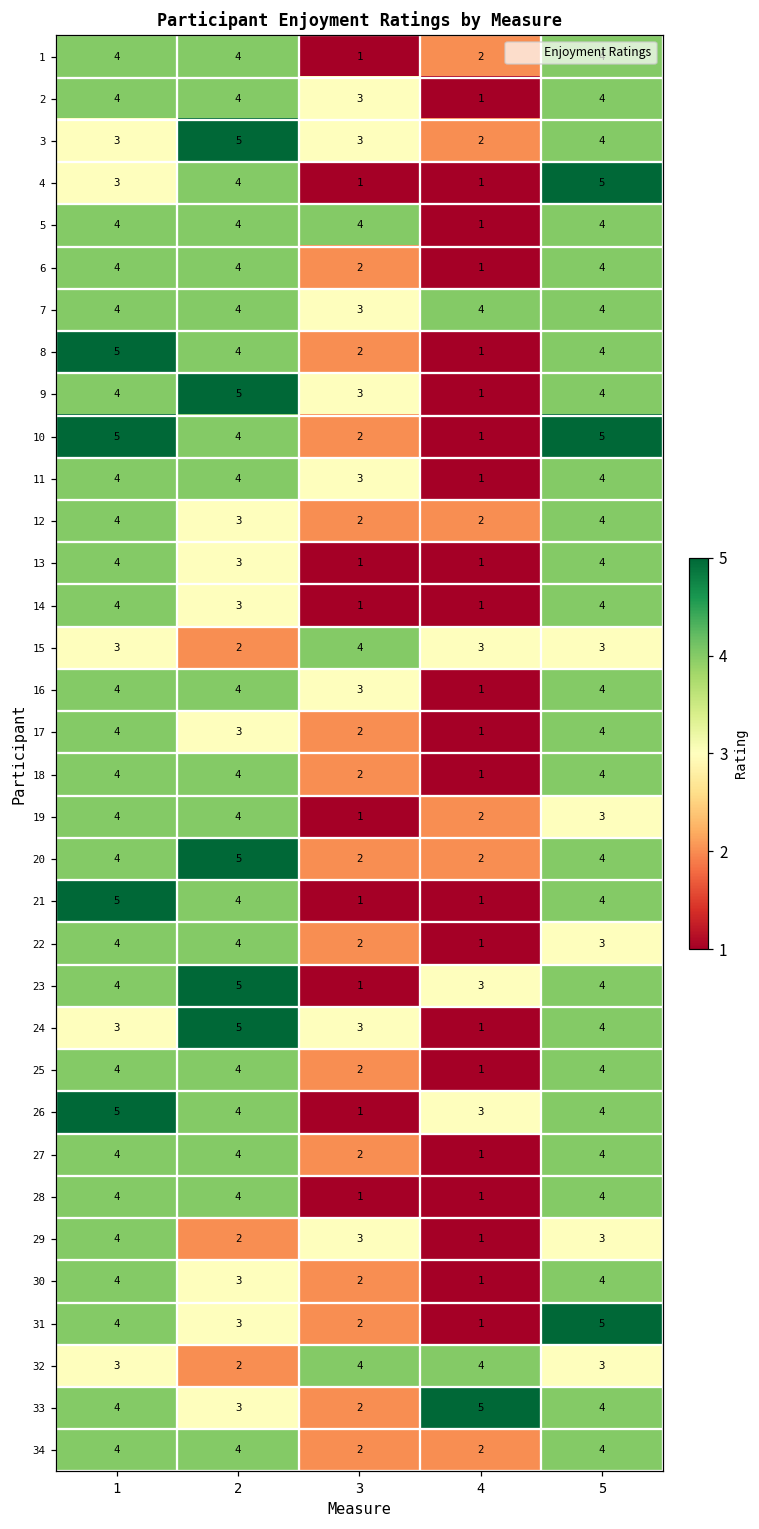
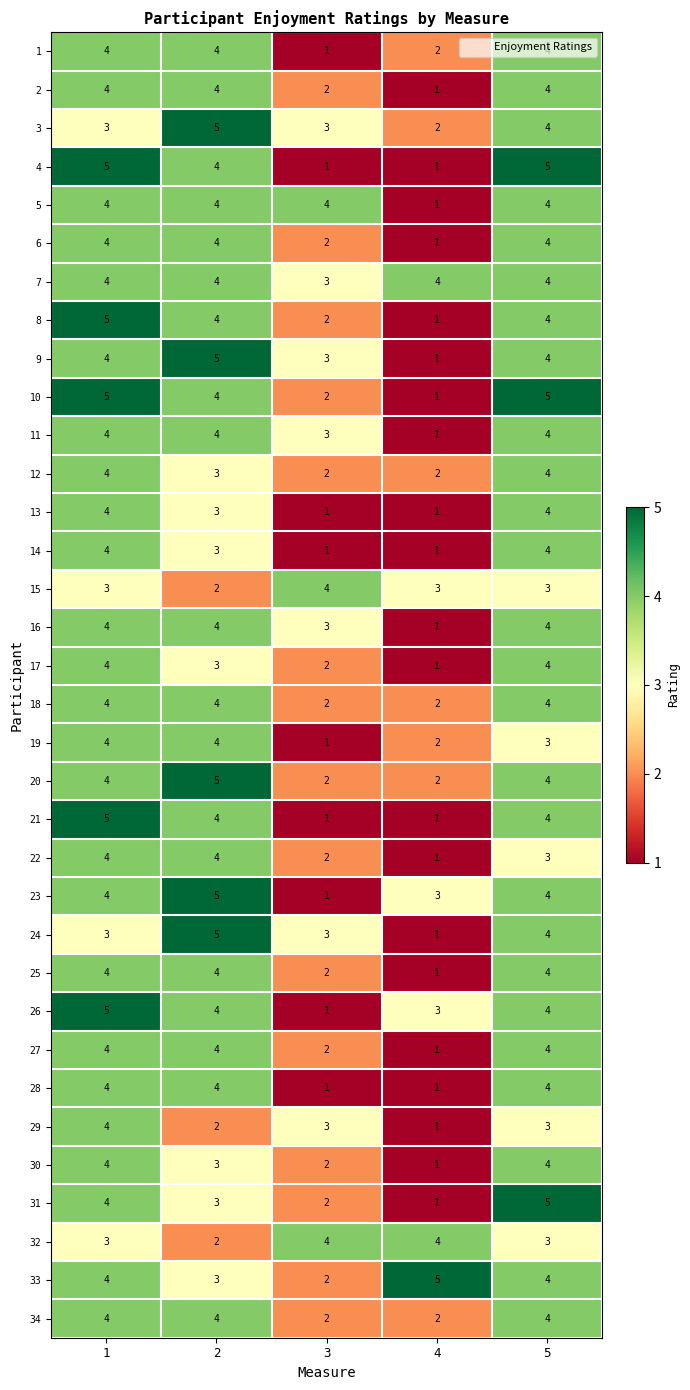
2, 3: 3 -> 2
4, 1: 3 -> 5
18, 4: 1 -> 2
